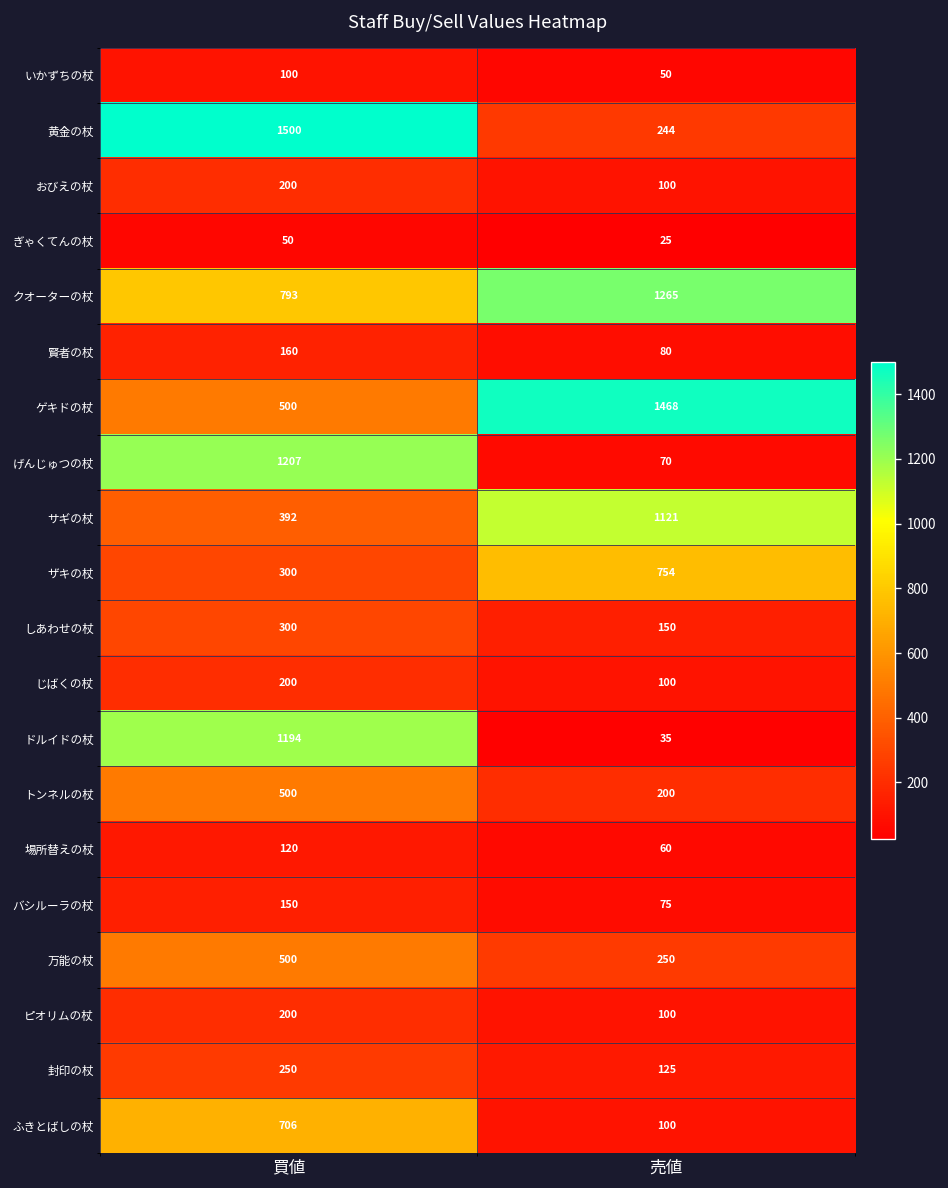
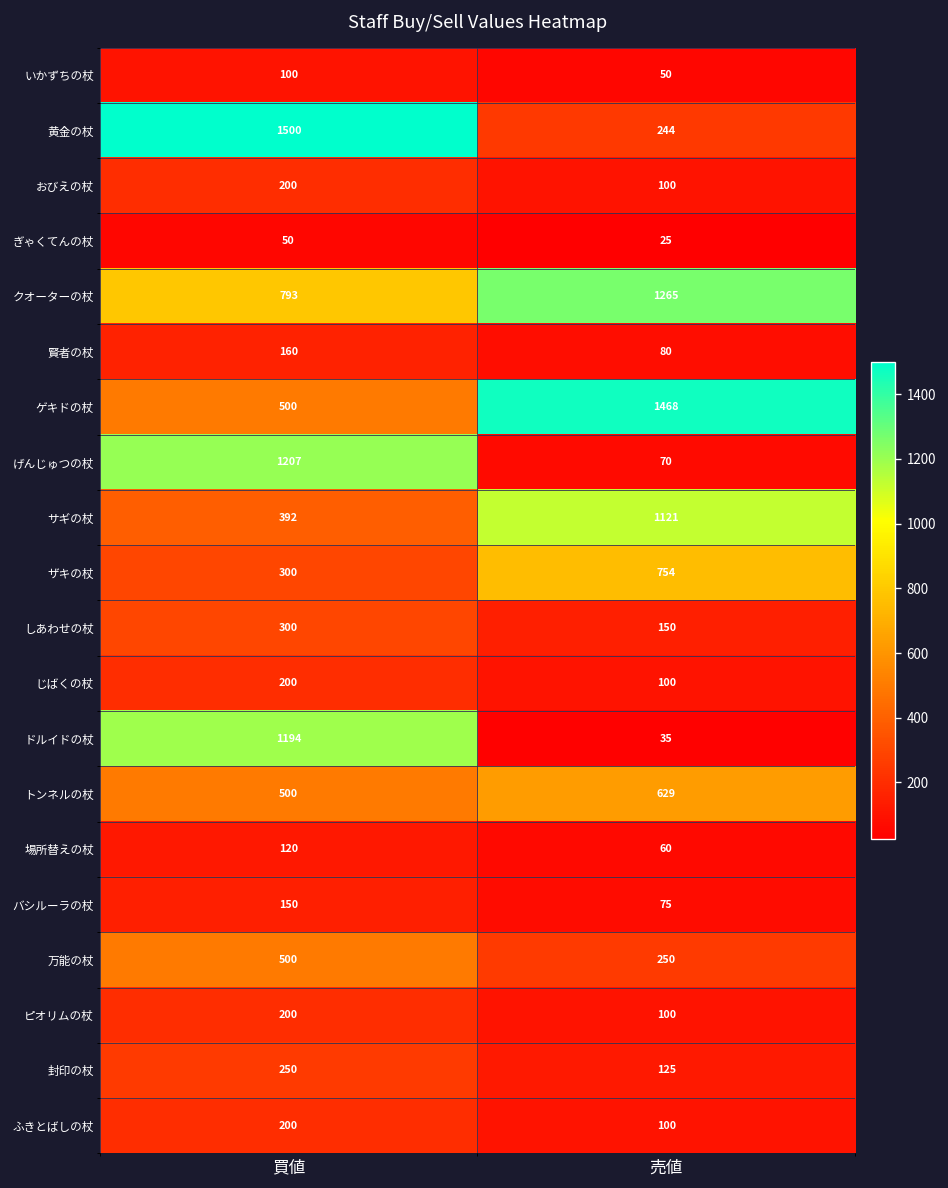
トンネルの杖, 売値: 200 -> 629
ふきとばしの杖, 買値: 706 -> 200
